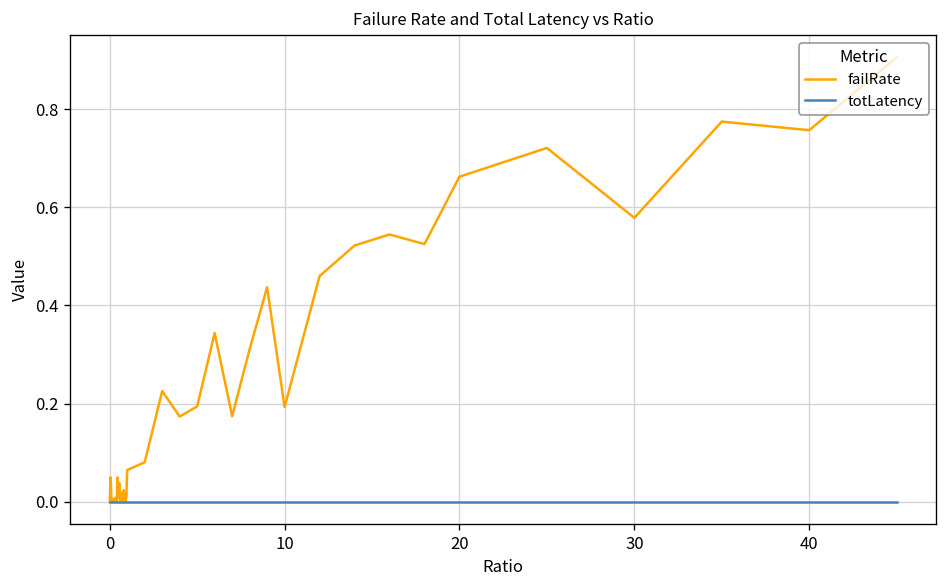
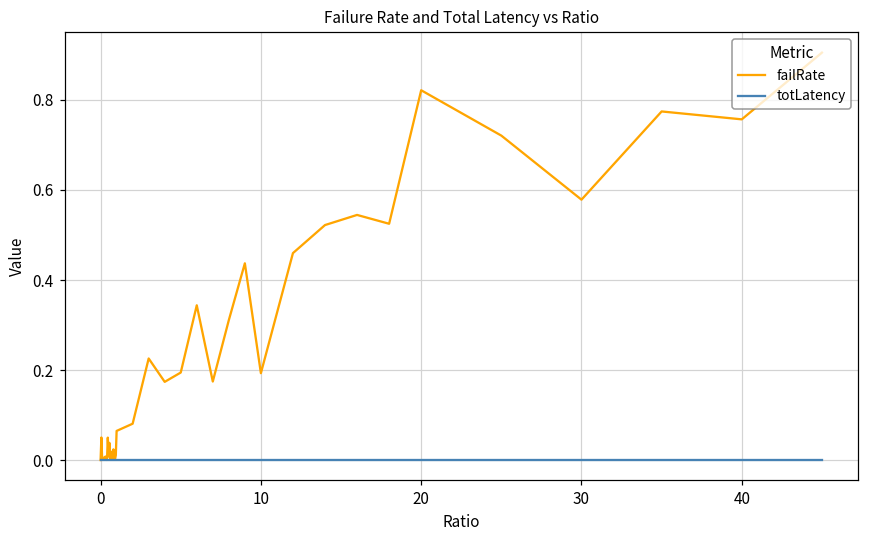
failRate, 20: 0.66 -> 0.82
